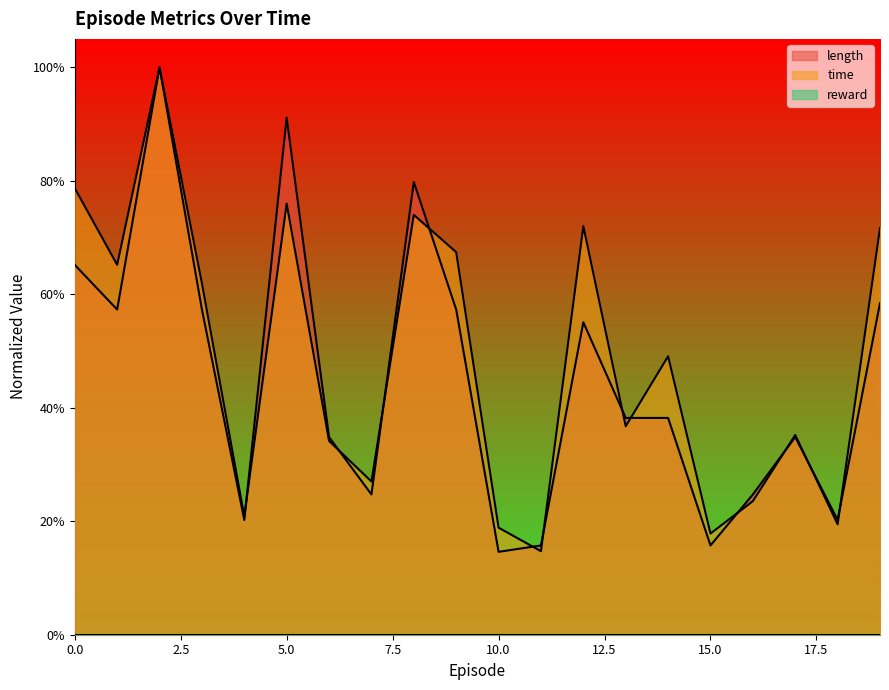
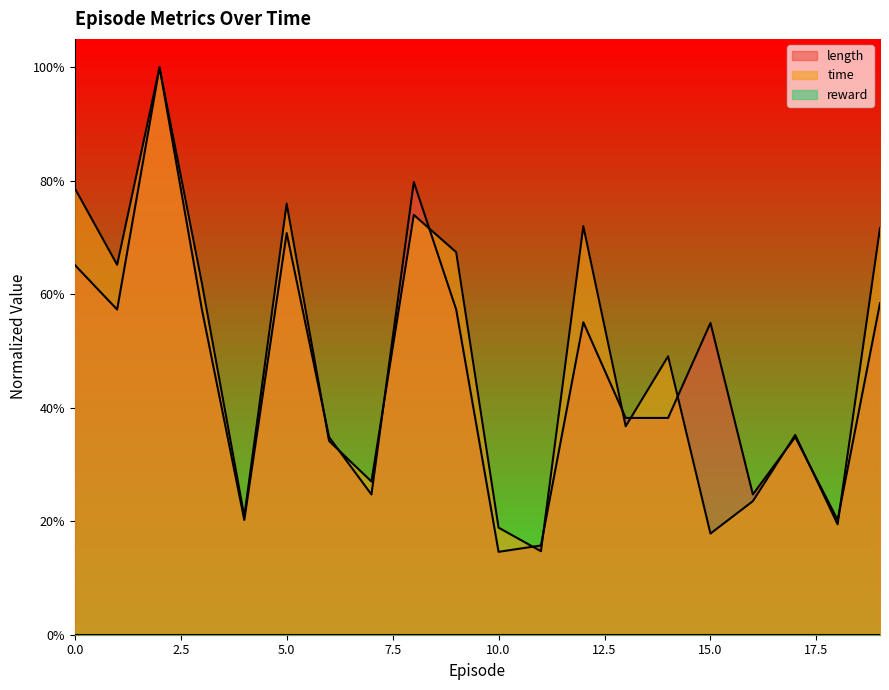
length, 5.0: 91% -> 71%
length, 15.0: 16% -> 55%
